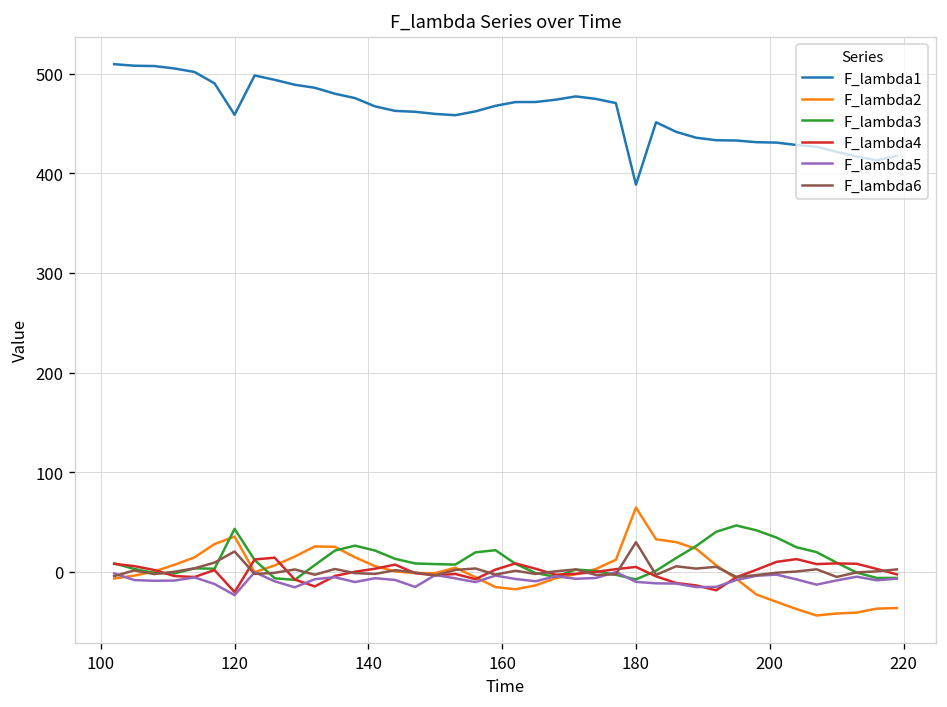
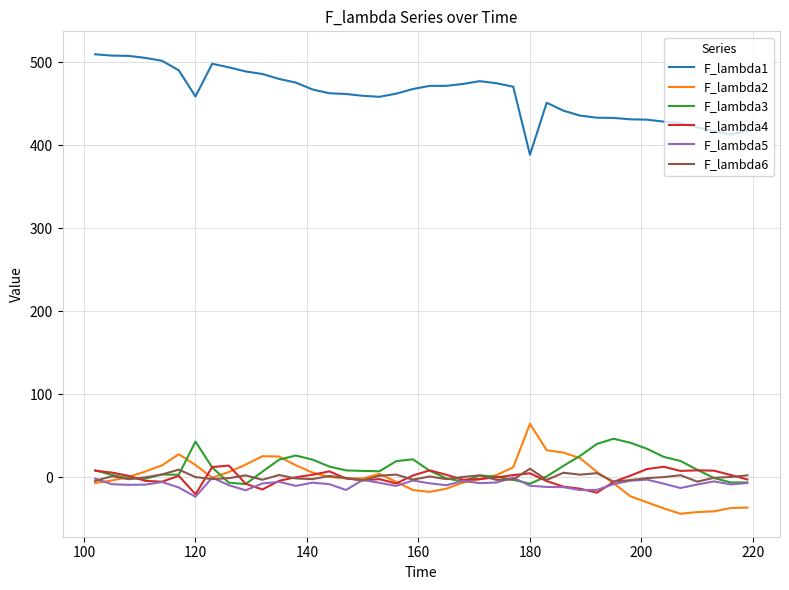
F_lambda2, 120: 40 -> 10
F_lambda6, 120: 20 -> 0
F_lambda6, 180: 30 -> 10
